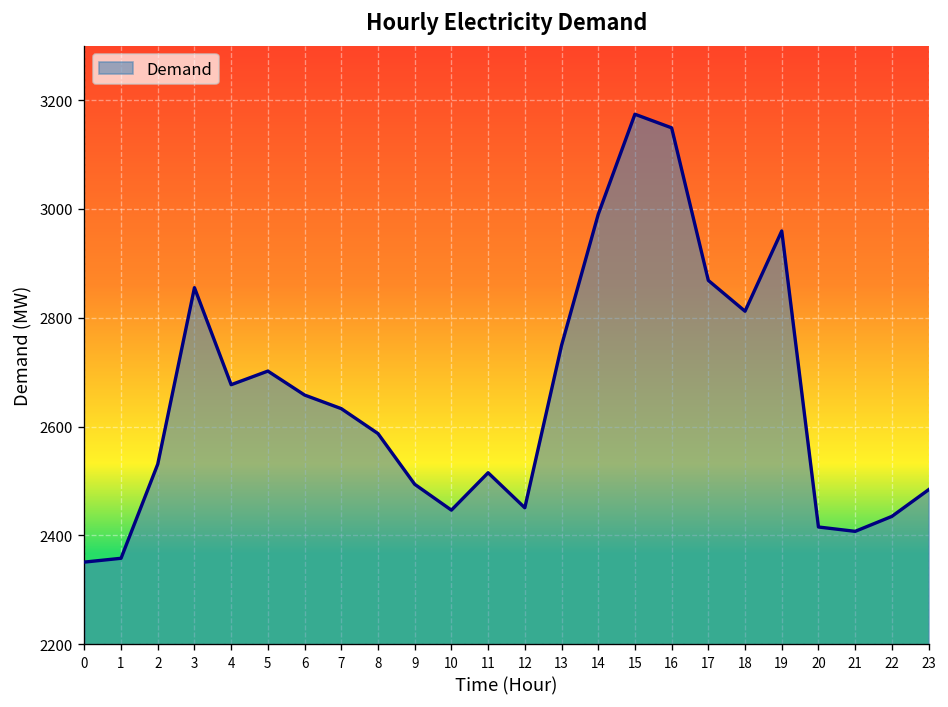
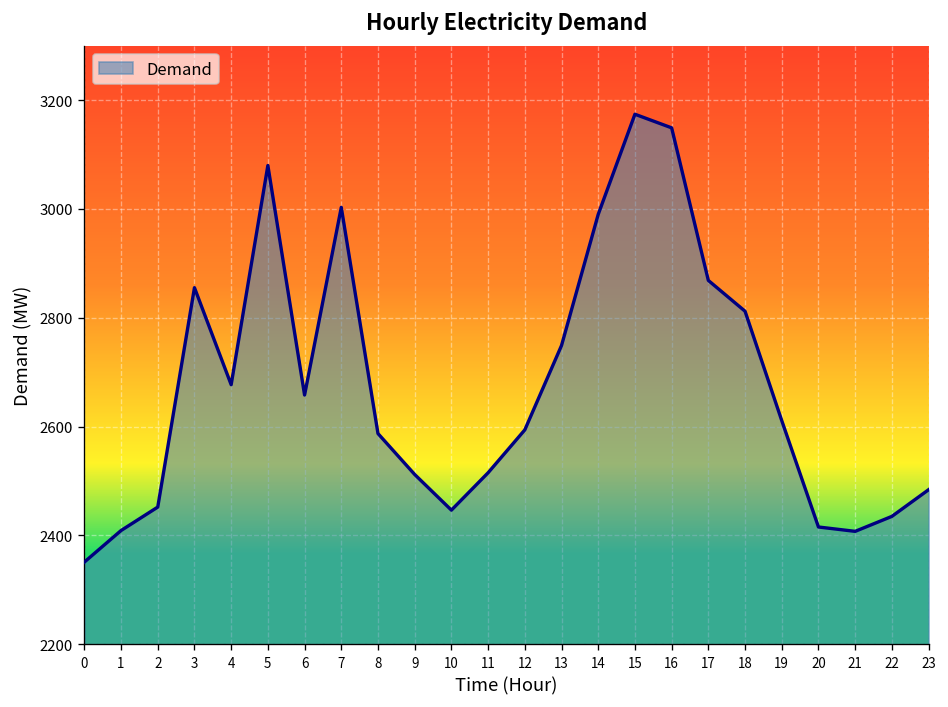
1: 2360 -> 2410
2: 2530 -> 2450
5: 2700 -> 3080
7: 2630 -> 3000
9: 2490 -> 2510
12: 2450 -> 2590
19: 2960 -> 2610
